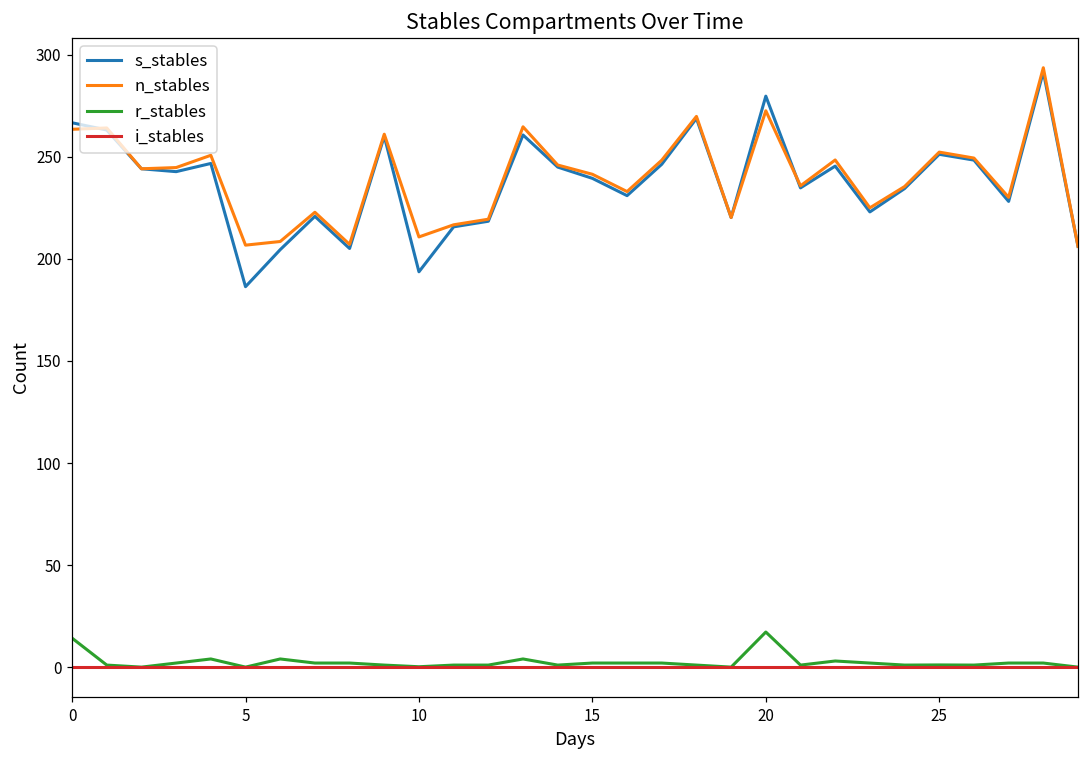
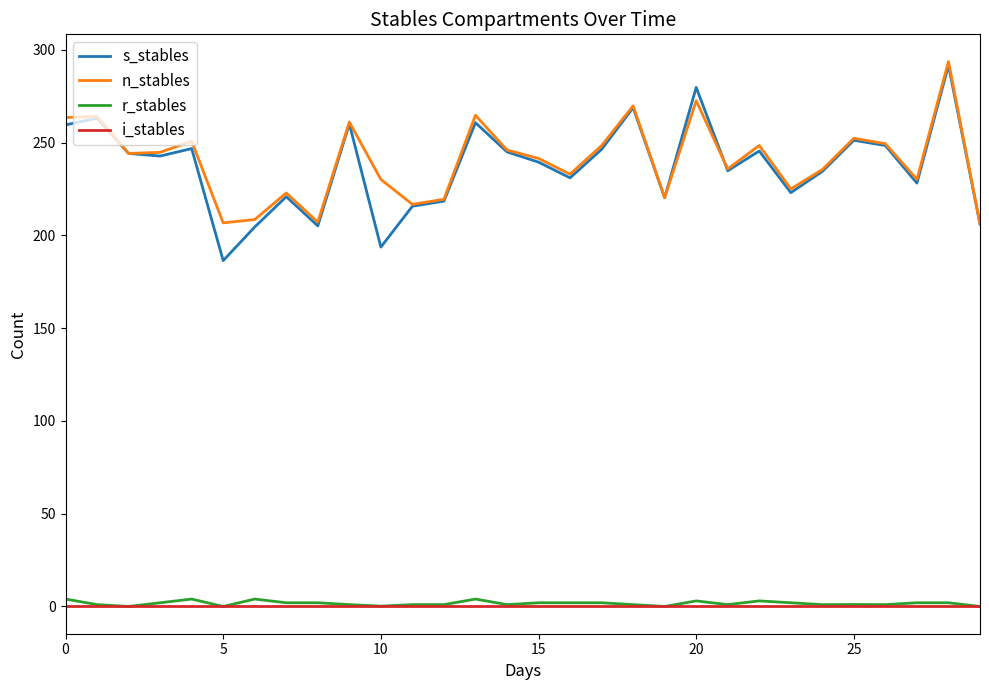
s_stables, 0: 267 -> 260
r_stables, 0: 14 -> 4
n_stables, 10: 211 -> 230
r_stables, 20: 17 -> 3
